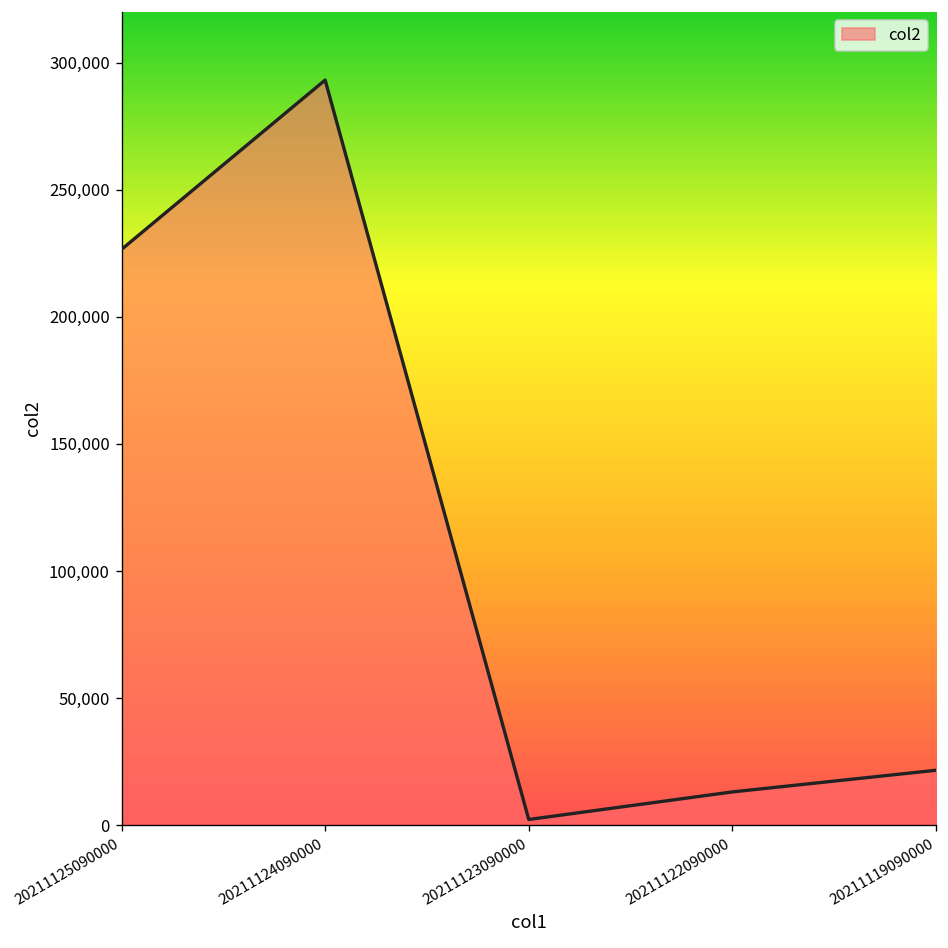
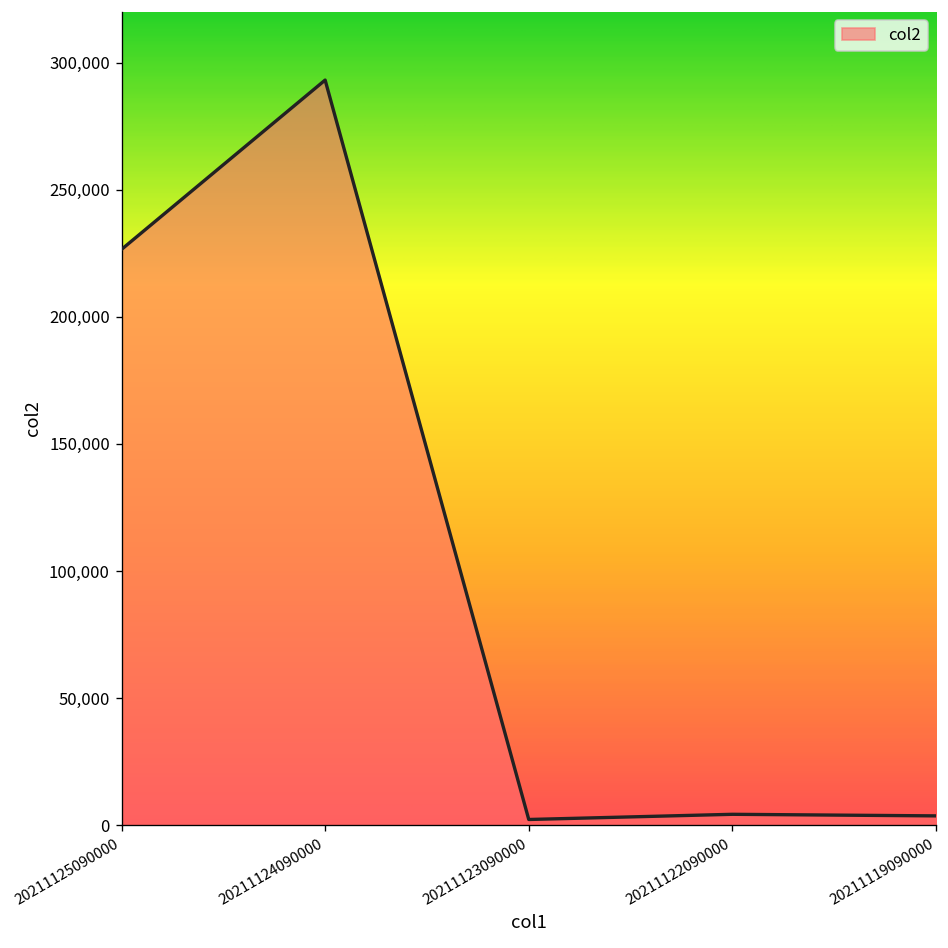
20211122090000: 13,000 -> 4,000
20211119090000: 22,000 -> 4,000
